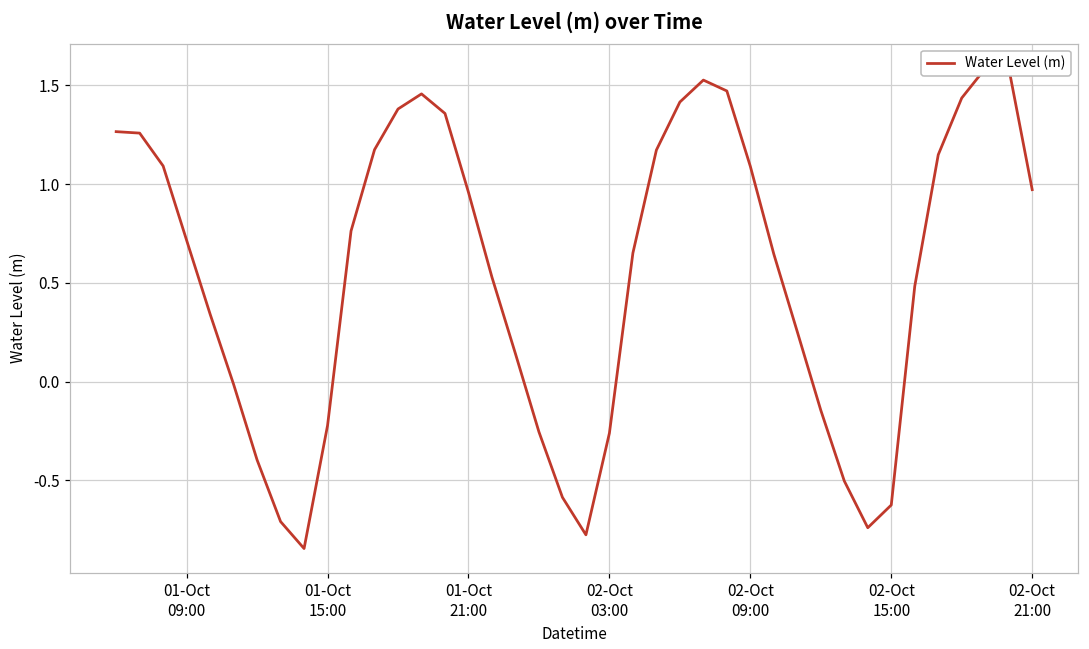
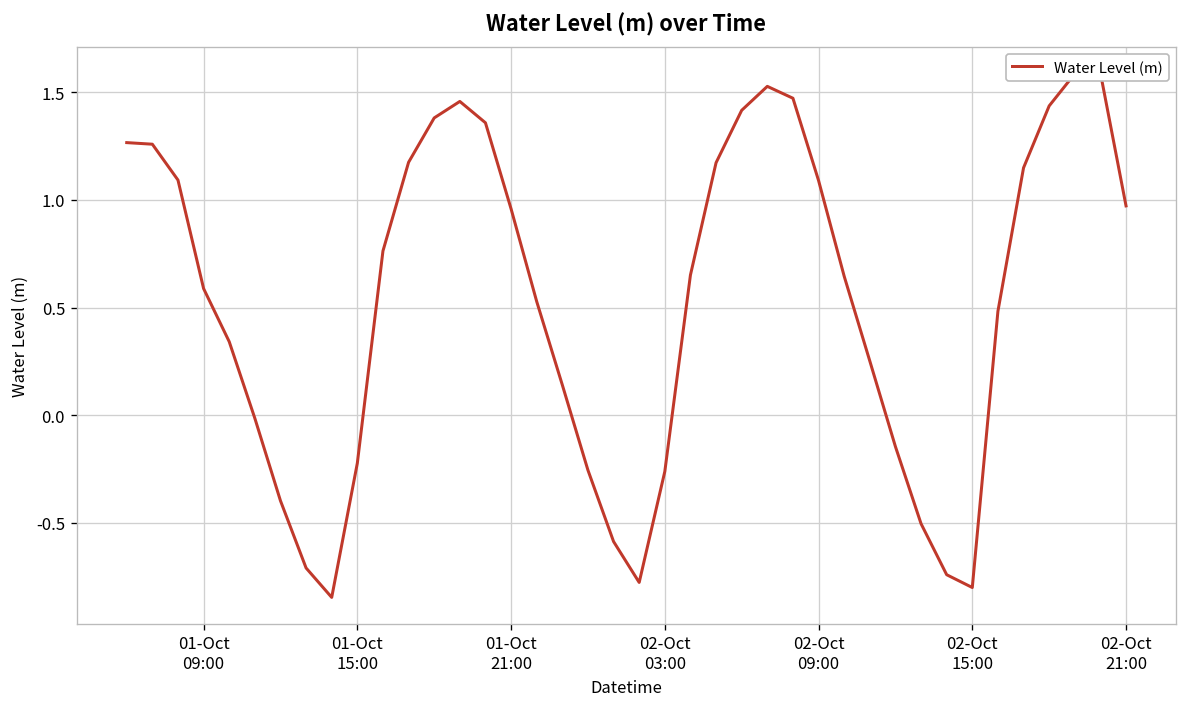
01-Oct 09:00: 0.72 -> 0.59
02-Oct 15:00: -0.63 -> -0.80
